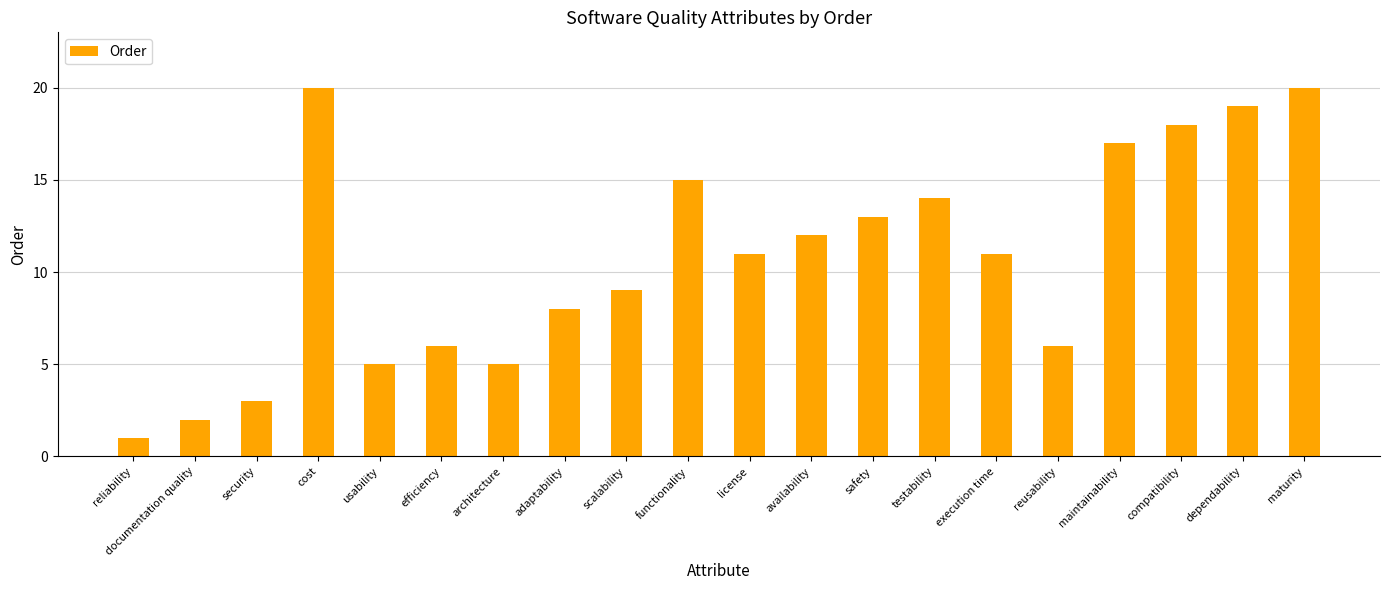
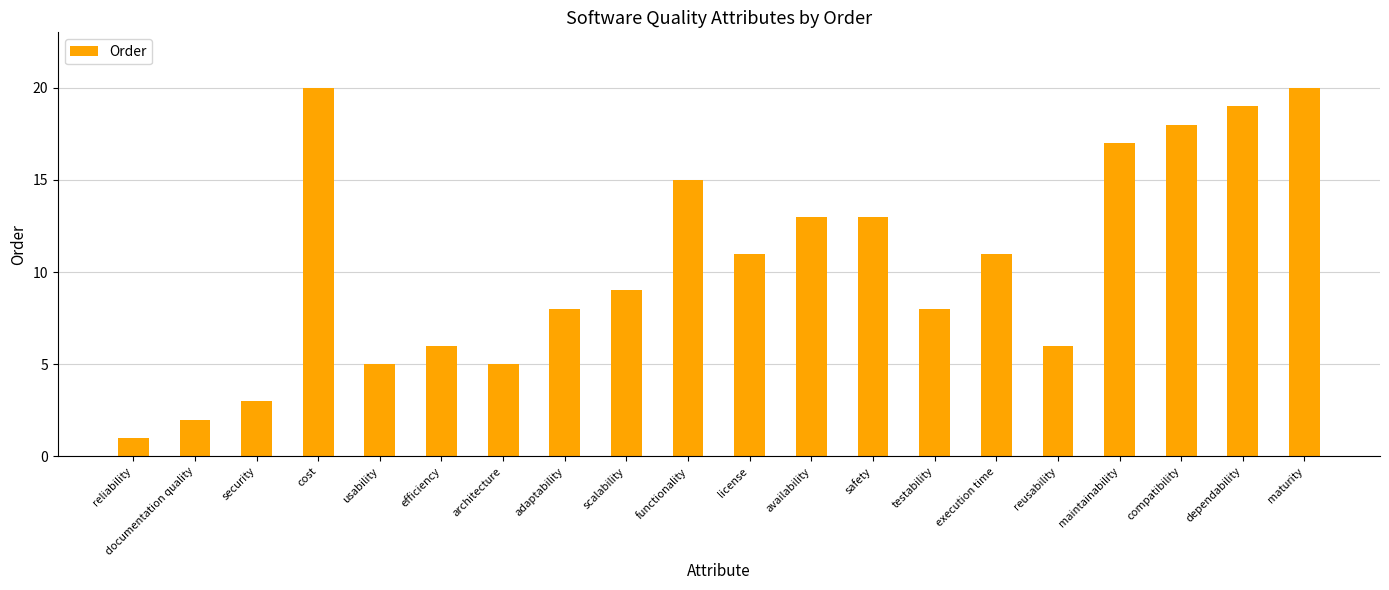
availability: 12 -> 13
testability: 14 -> 8
